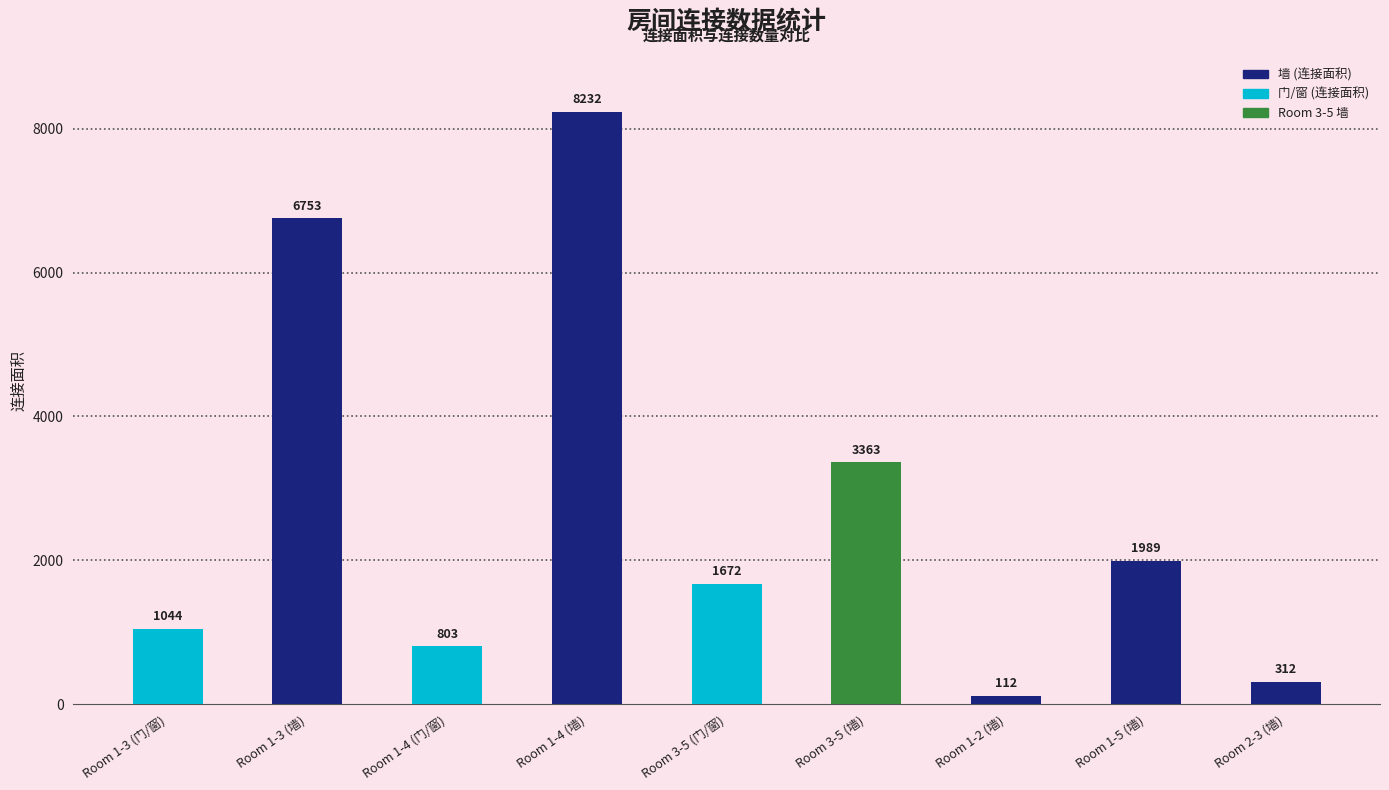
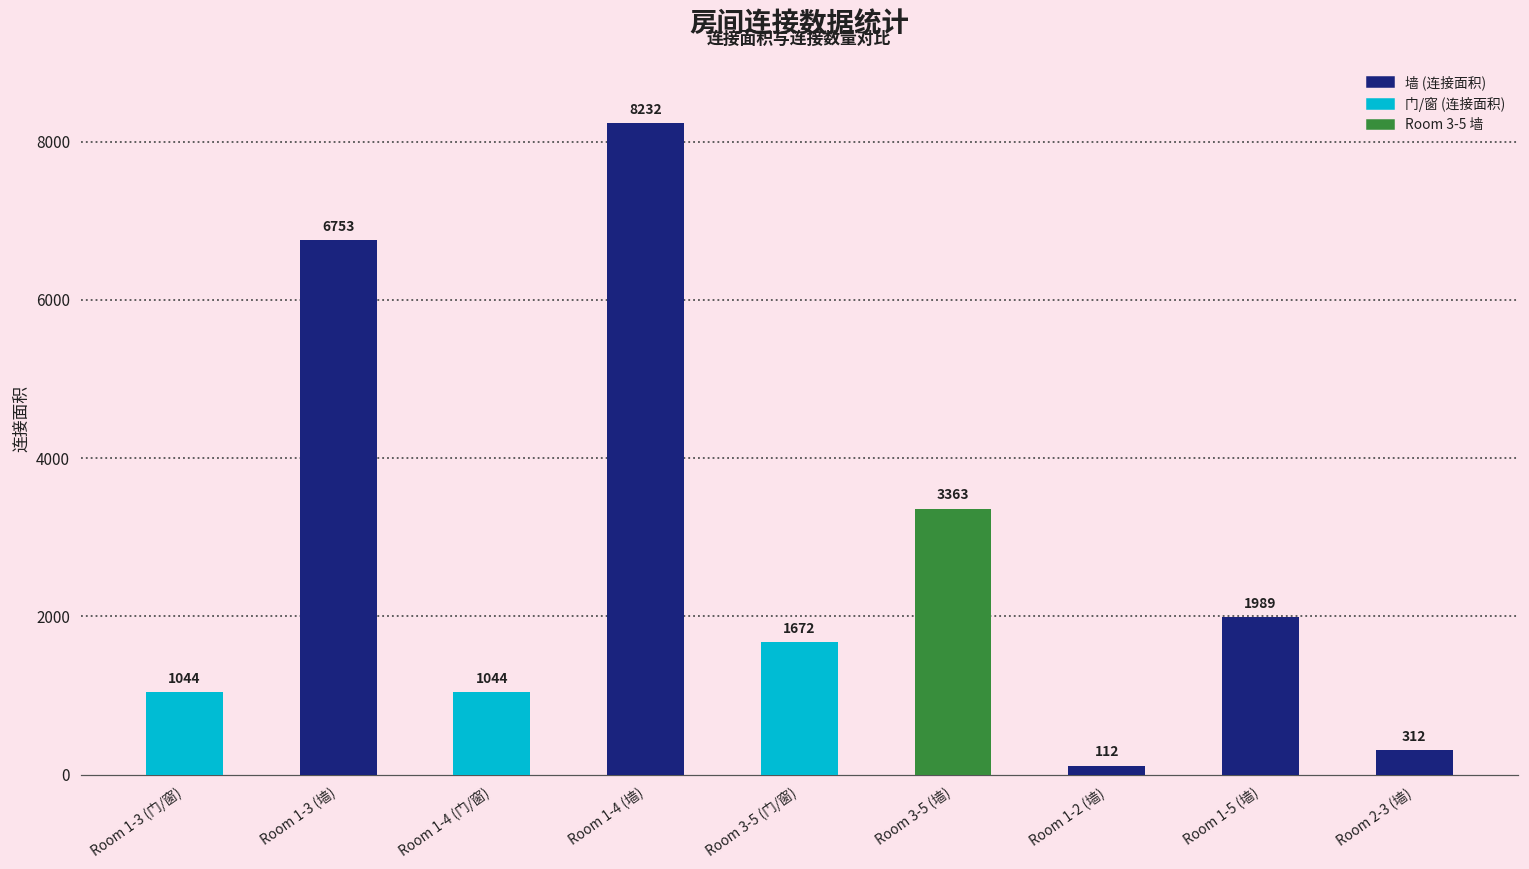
Room 1-4 (门/窗): 803 -> 1044
